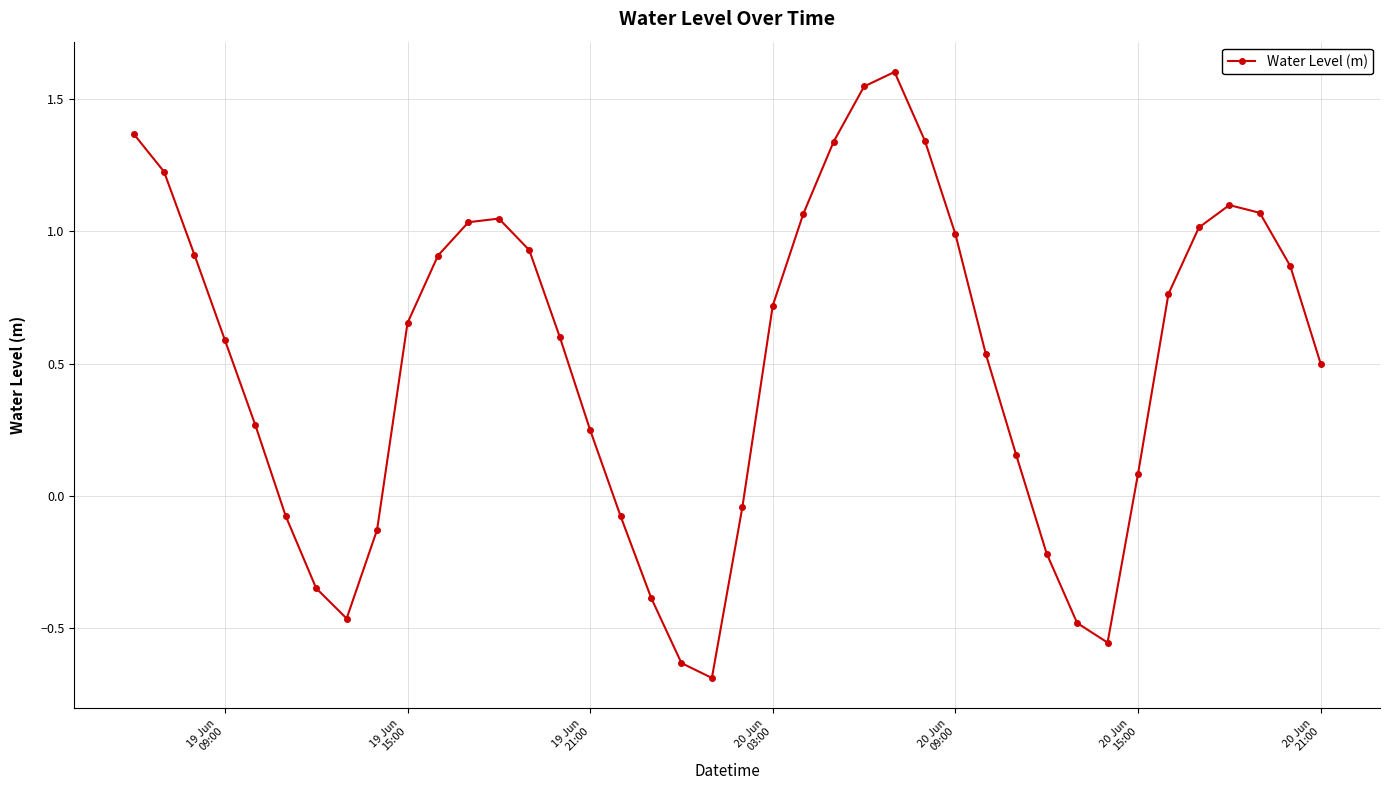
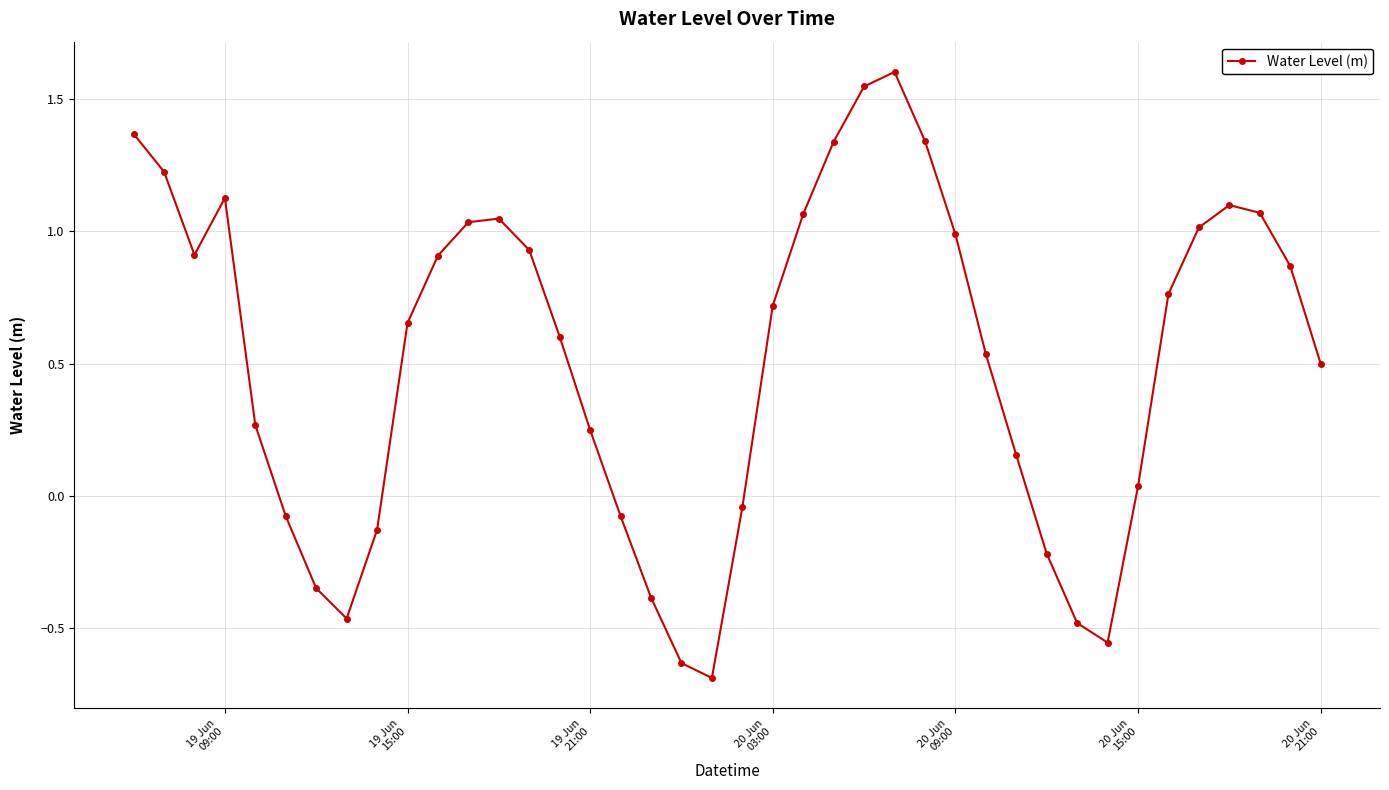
19 Jun 09:00: 0.59 -> 1.13
20 Jun 15:00: 0.08 -> 0.04
